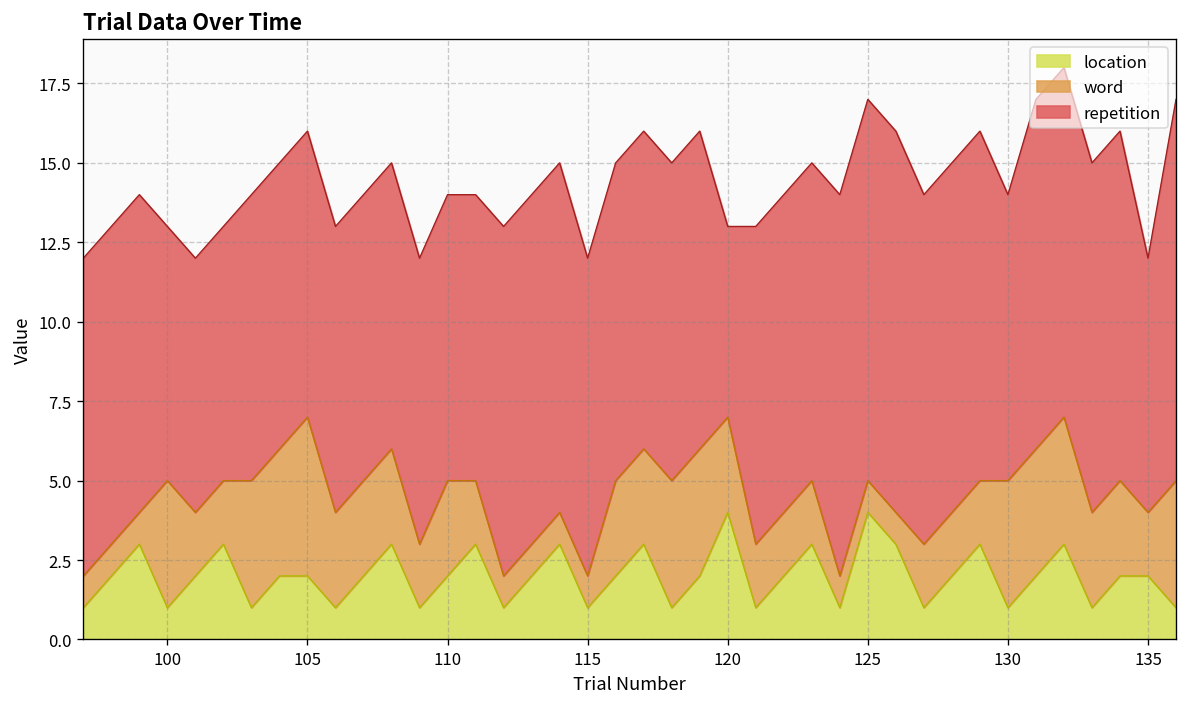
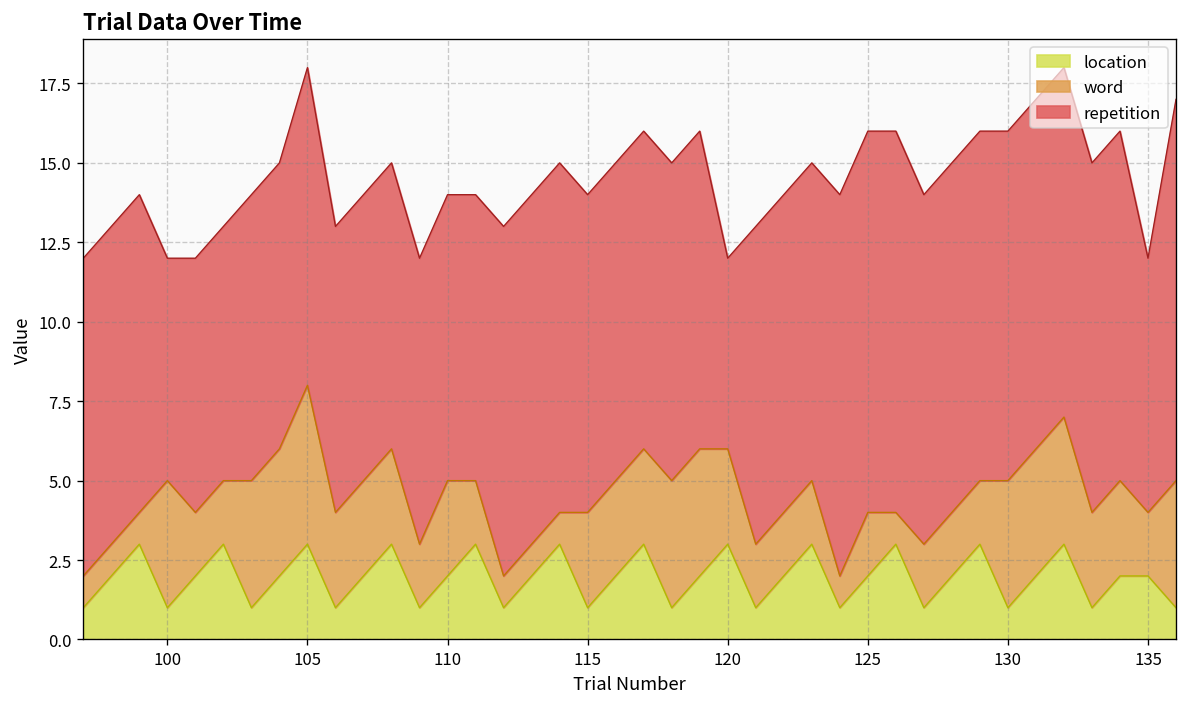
repetition, 100: 8 -> 7
location, 105: 2 -> 3
repetition, 105: 9 -> 10
word, 115: 1 -> 3
location, 120: 4 -> 3
location, 125: 4 -> 2
word, 125: 1 -> 2
repetition, 130: 9 -> 11
